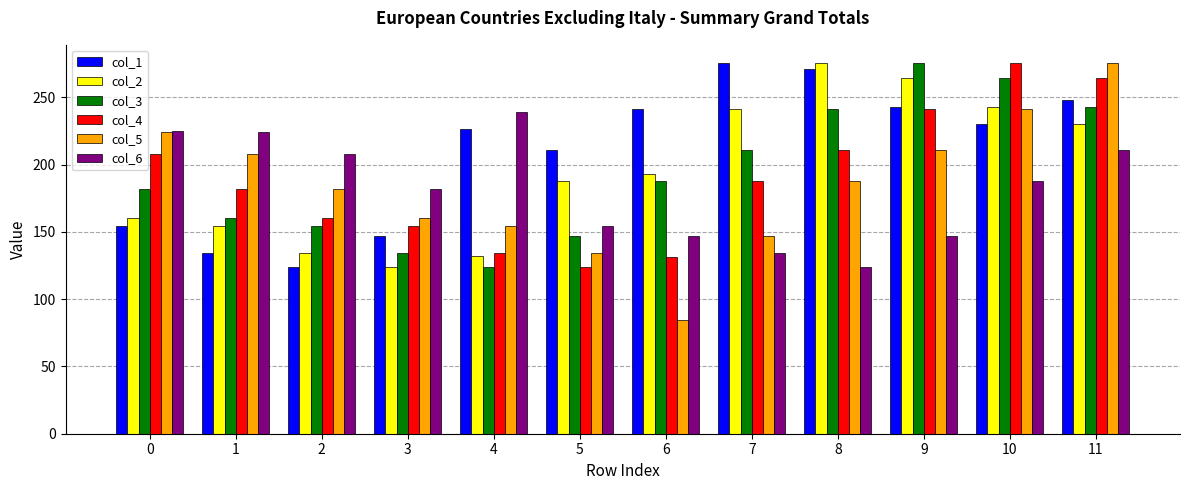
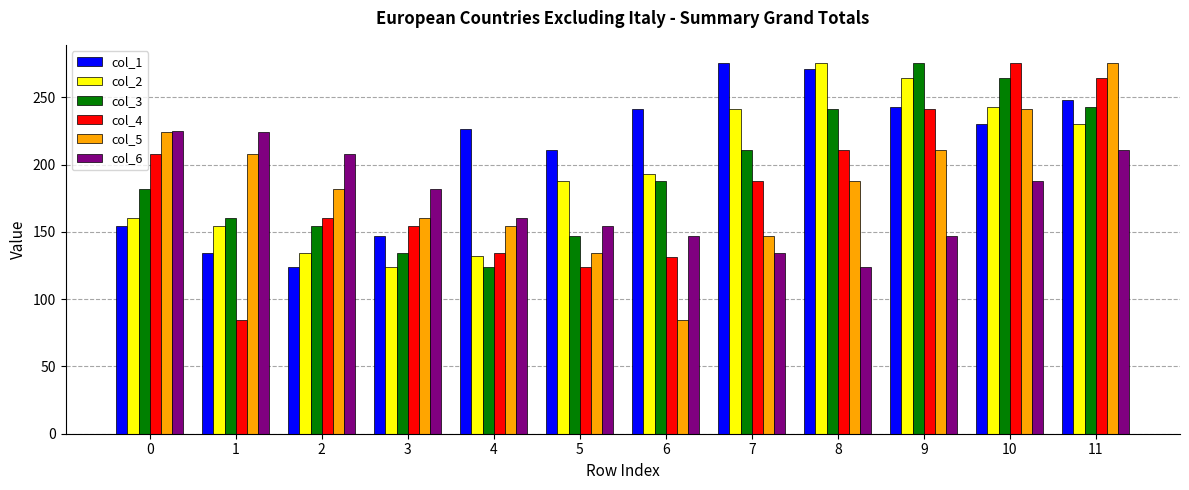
col_4, 1: 182 -> 85
col_6, 4: 239 -> 161
